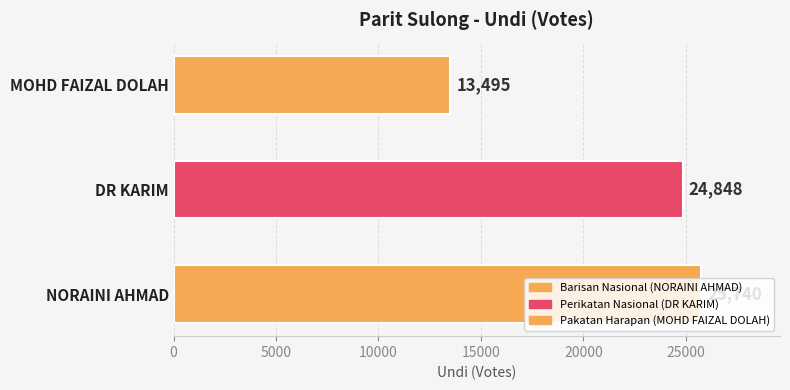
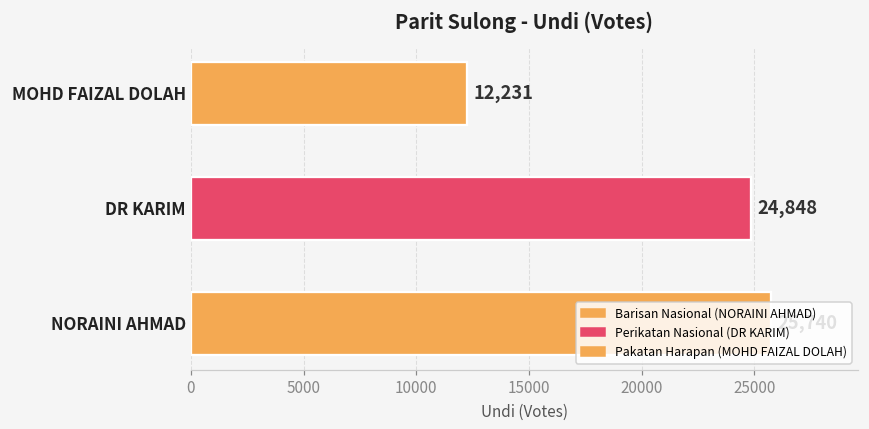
MOHD FAIZAL DOLAH: 13,495 -> 12,231
